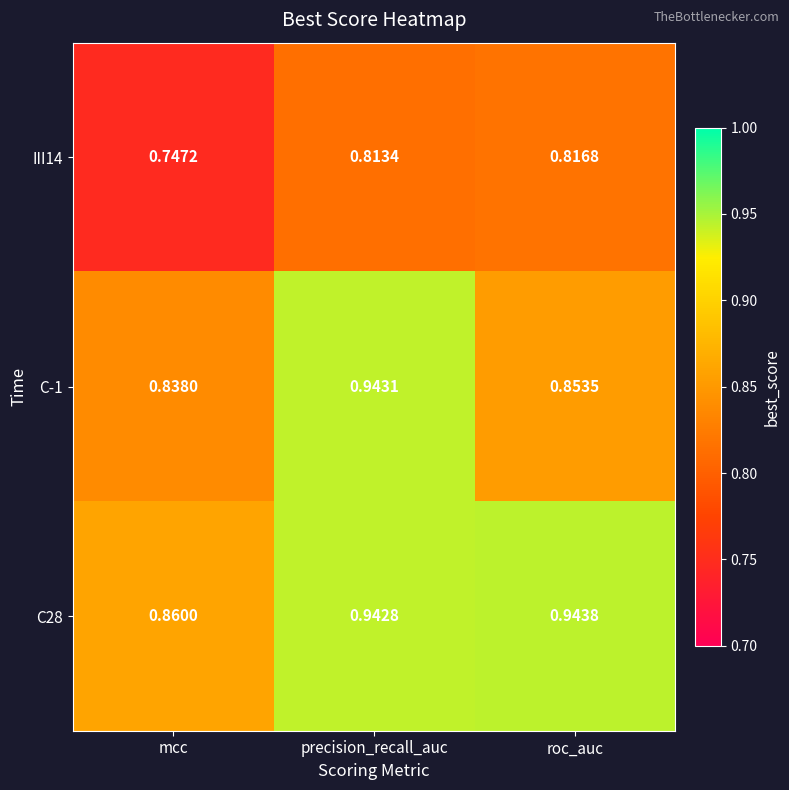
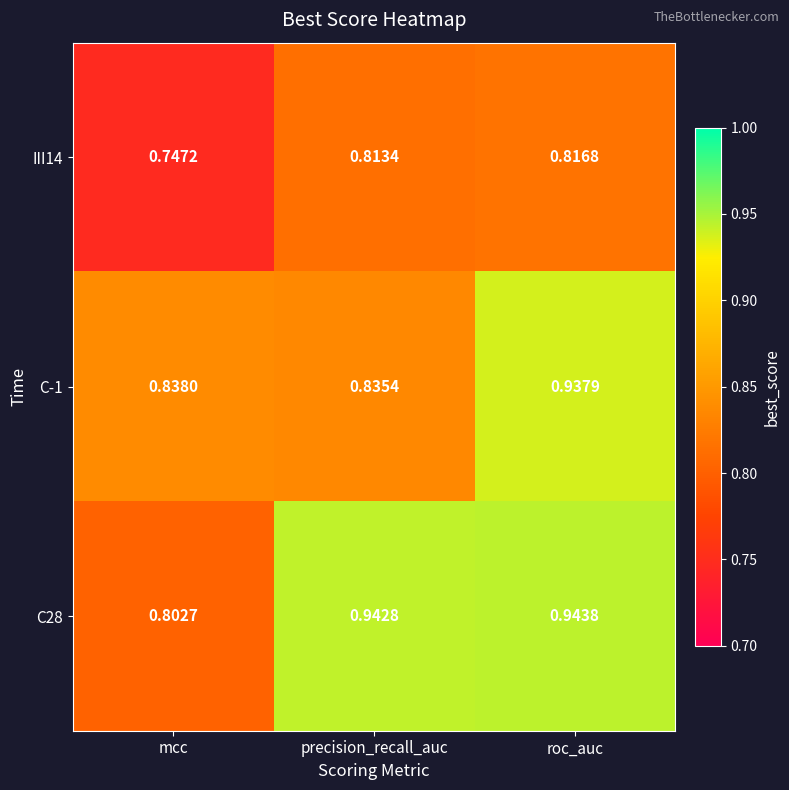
C-1, precision_recall_auc: 0.9431 -> 0.8354
C-1, roc_auc: 0.8535 -> 0.9379
C28, mcc: 0.8600 -> 0.8027
